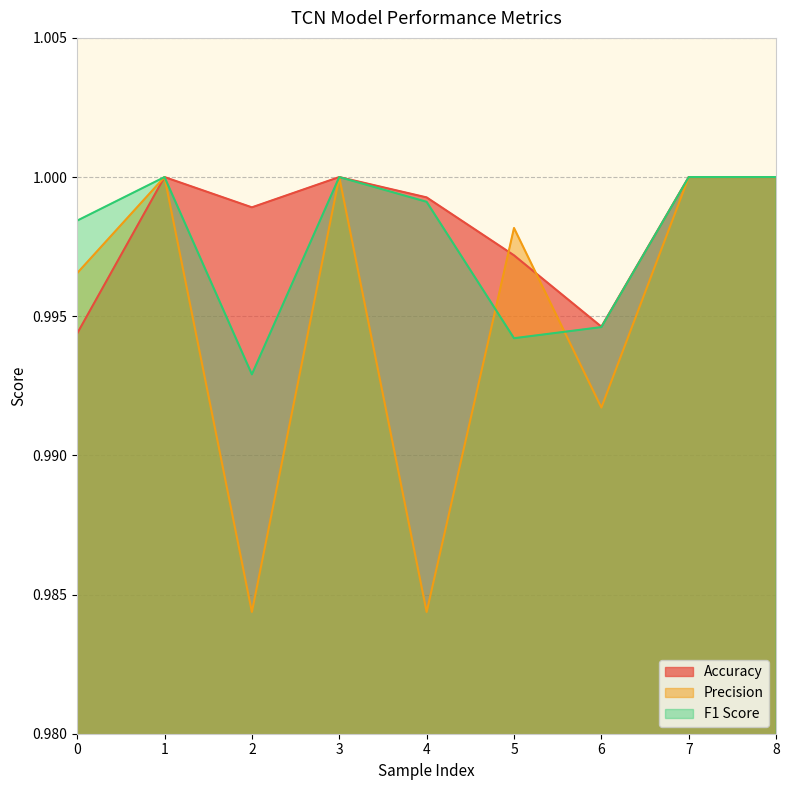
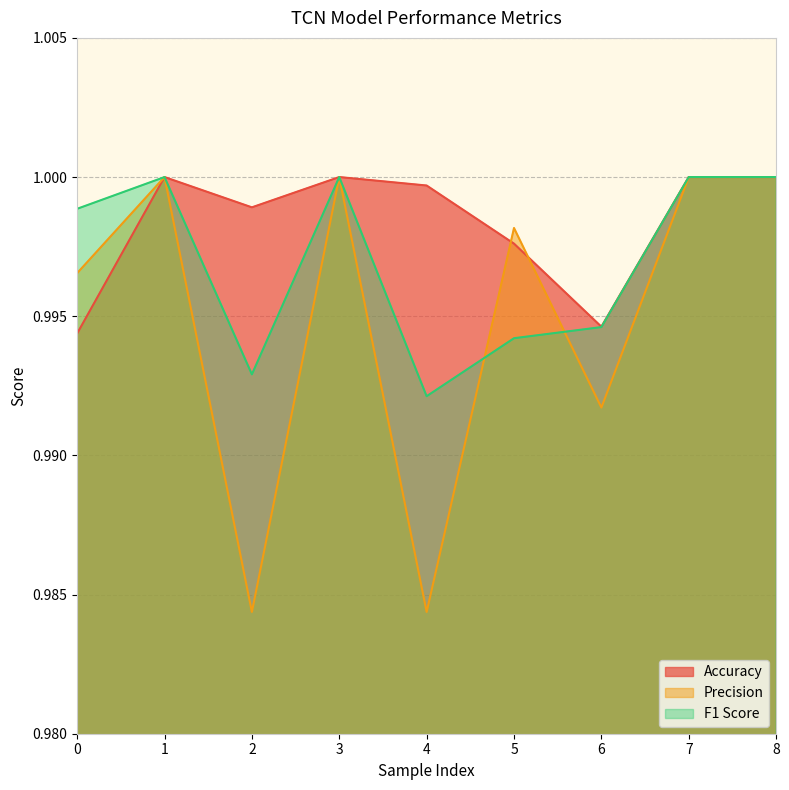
F1 Score, 0: 0.9984 -> 0.9989
Accuracy, 4: 0.9993 -> 0.9997
F1 Score, 4: 0.9991 -> 0.9921
Accuracy, 5: 0.9972 -> 0.9976
